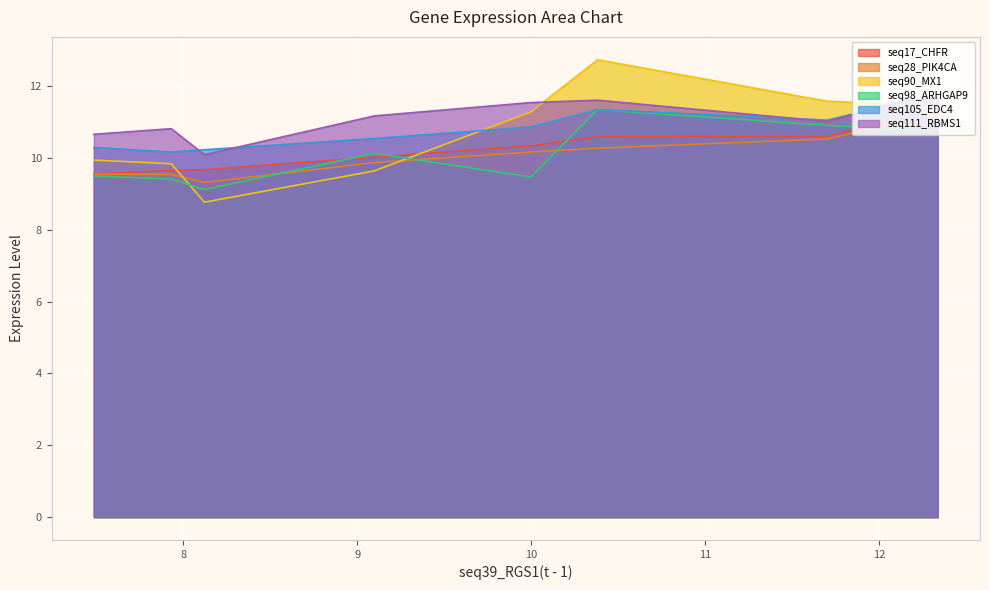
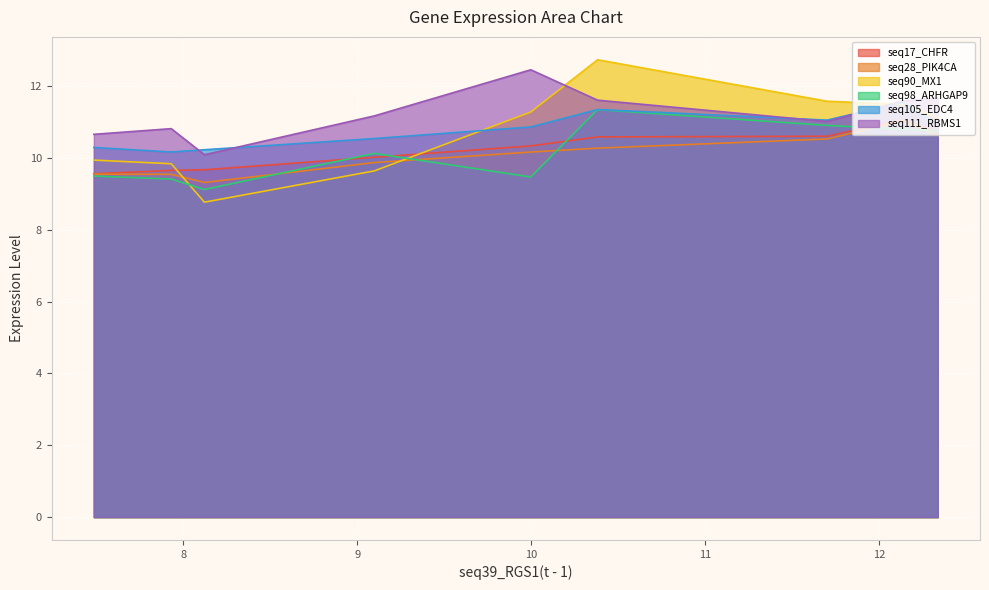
seq111_RBMS1, 10: 11.5 -> 12.5
